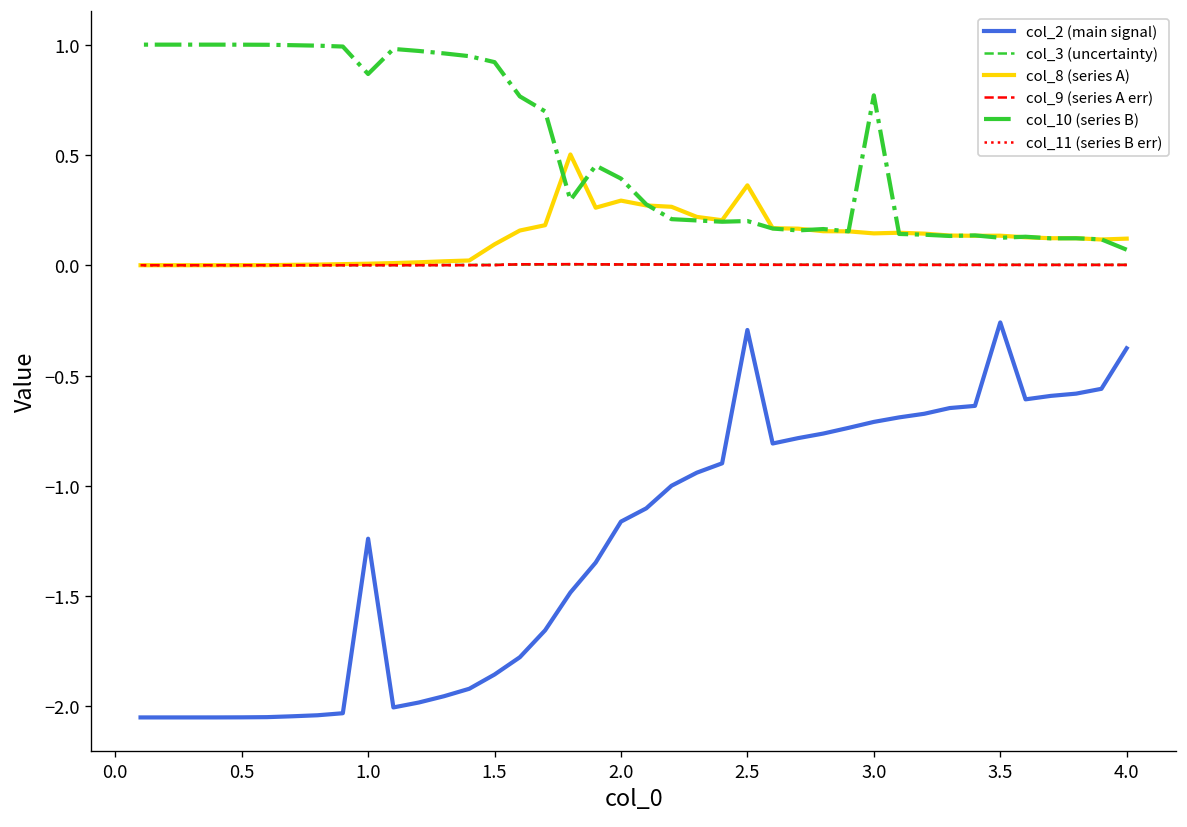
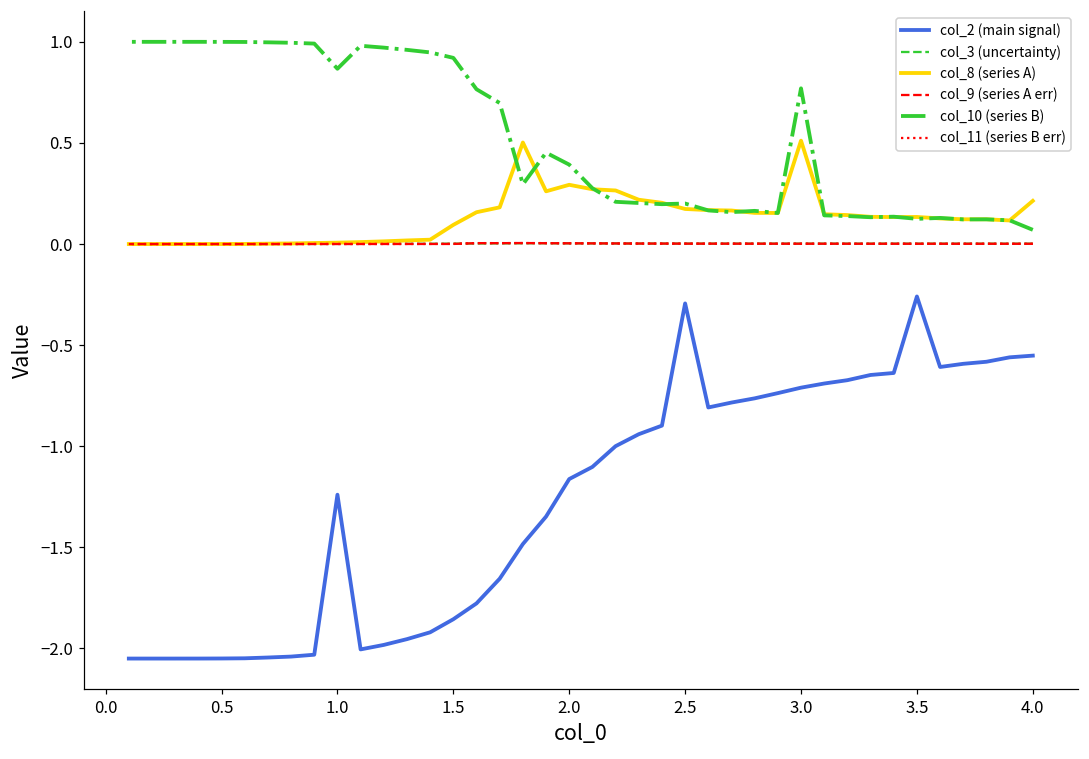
col_8 (series A), 2.5: 0.36 -> 0.17
col_8 (series A), 3.0: 0.14 -> 0.51
col_2 (main signal), 4.0: -0.38 -> -0.55
col_8 (series A), 4.0: 0.12 -> 0.21
